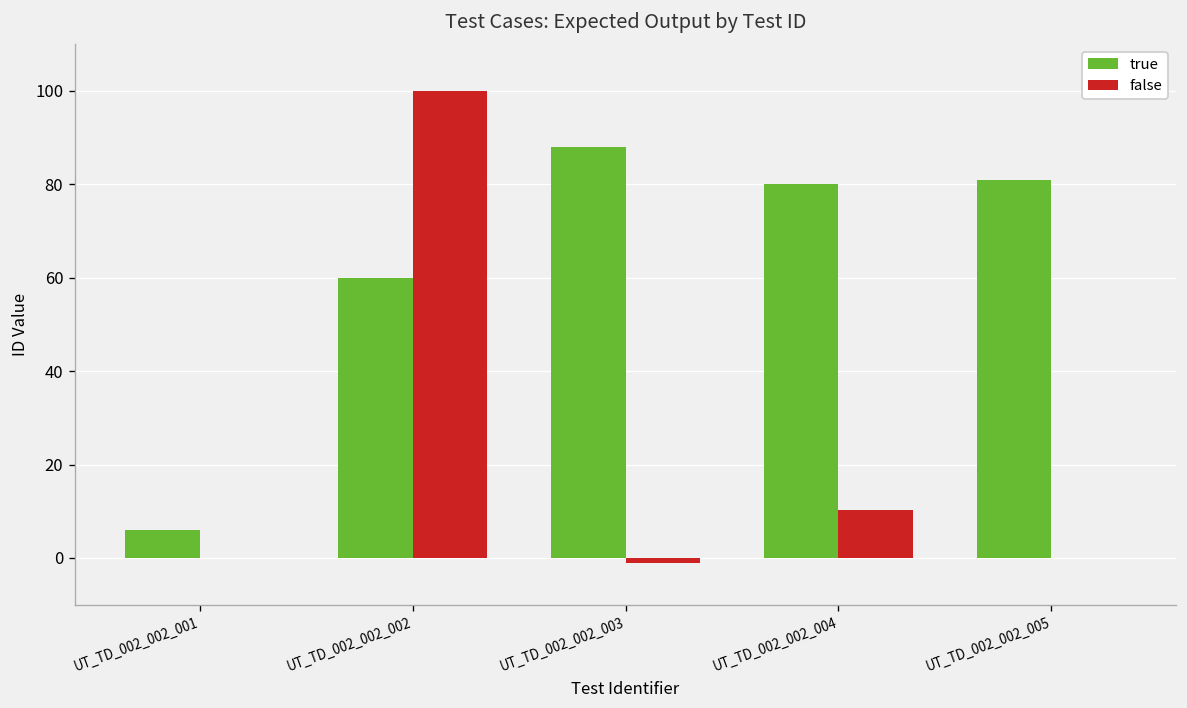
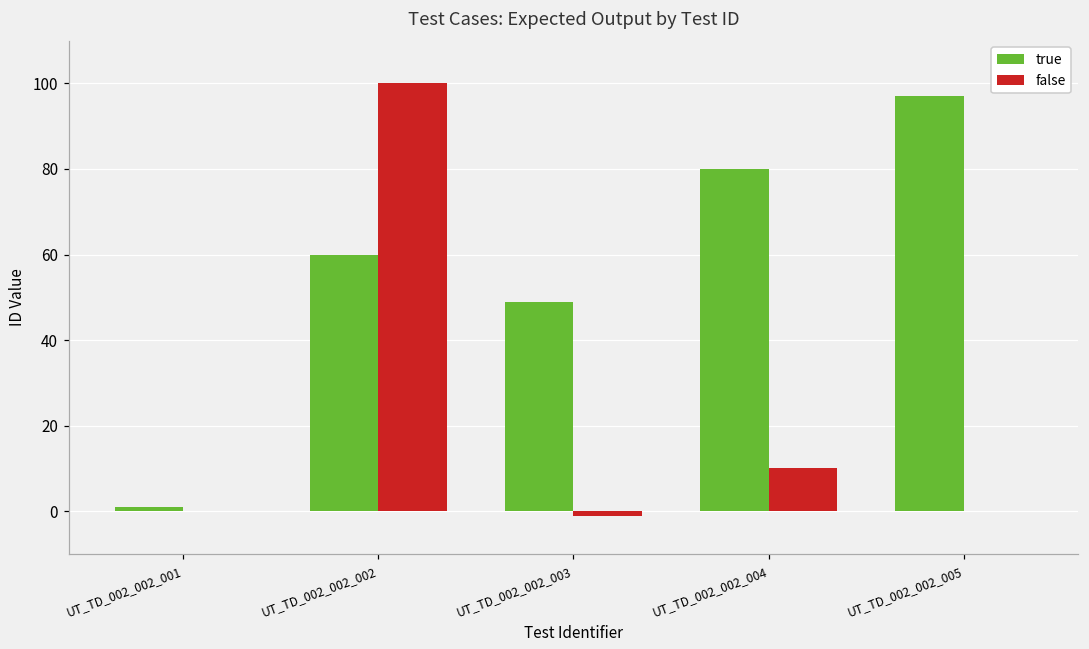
true, UT_TD_002_002_001: 6 -> 1
true, UT_TD_002_002_003: 88 -> 49
true, UT_TD_002_002_005: 81 -> 97
